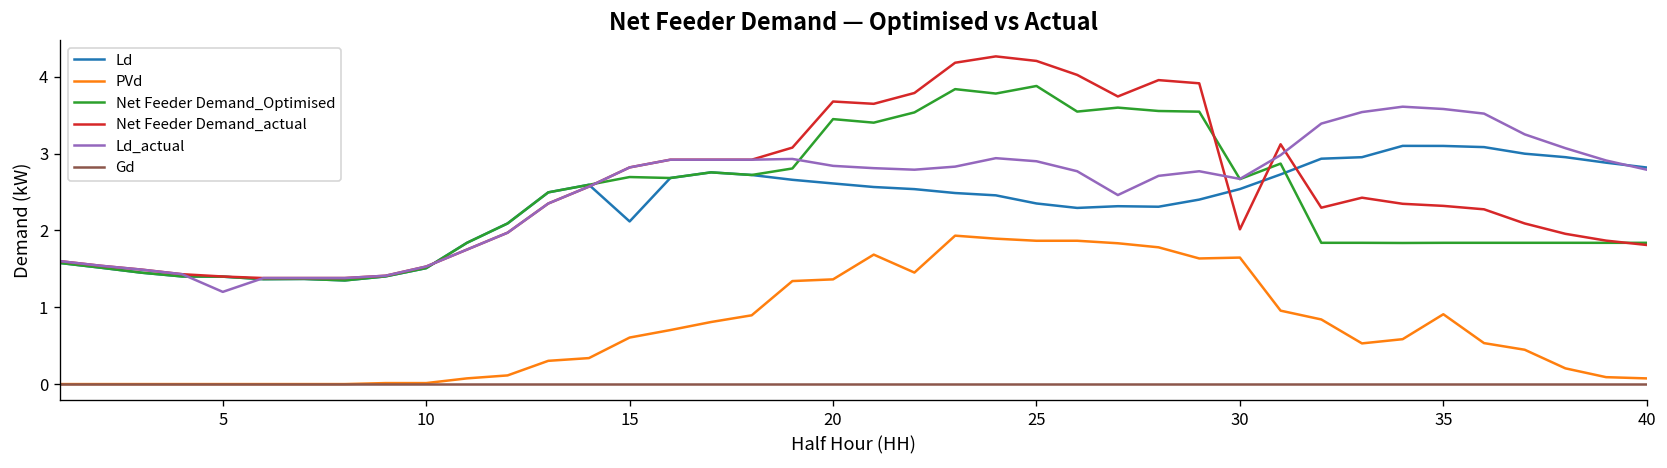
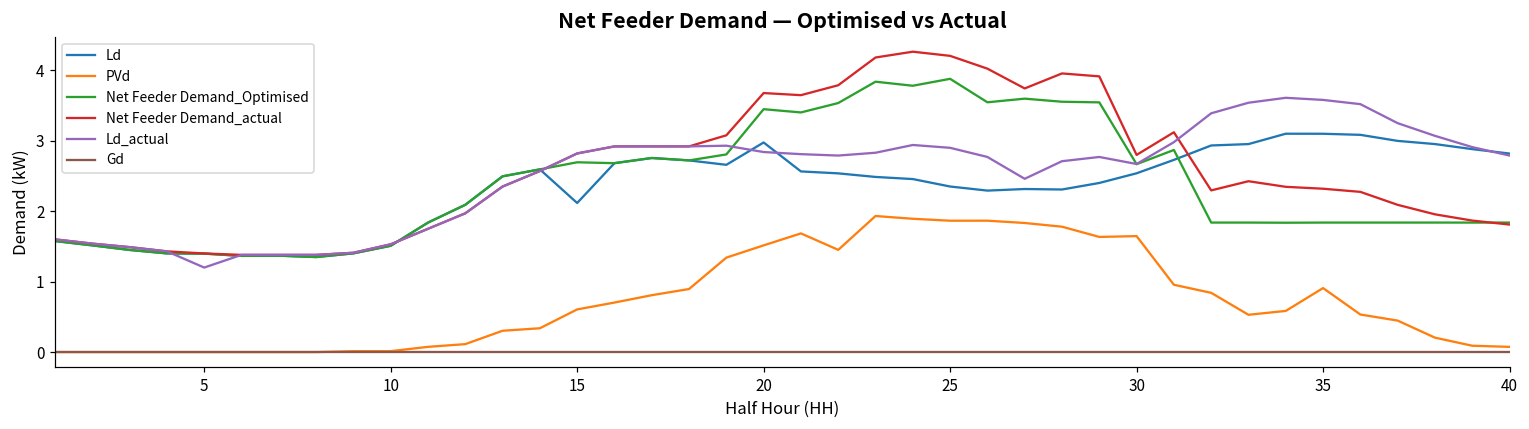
Ld, 20: 2.6 -> 3.0
PVd, 20: 1.4 -> 1.5
Net Feeder Demand_actual, 30: 2.0 -> 2.8
